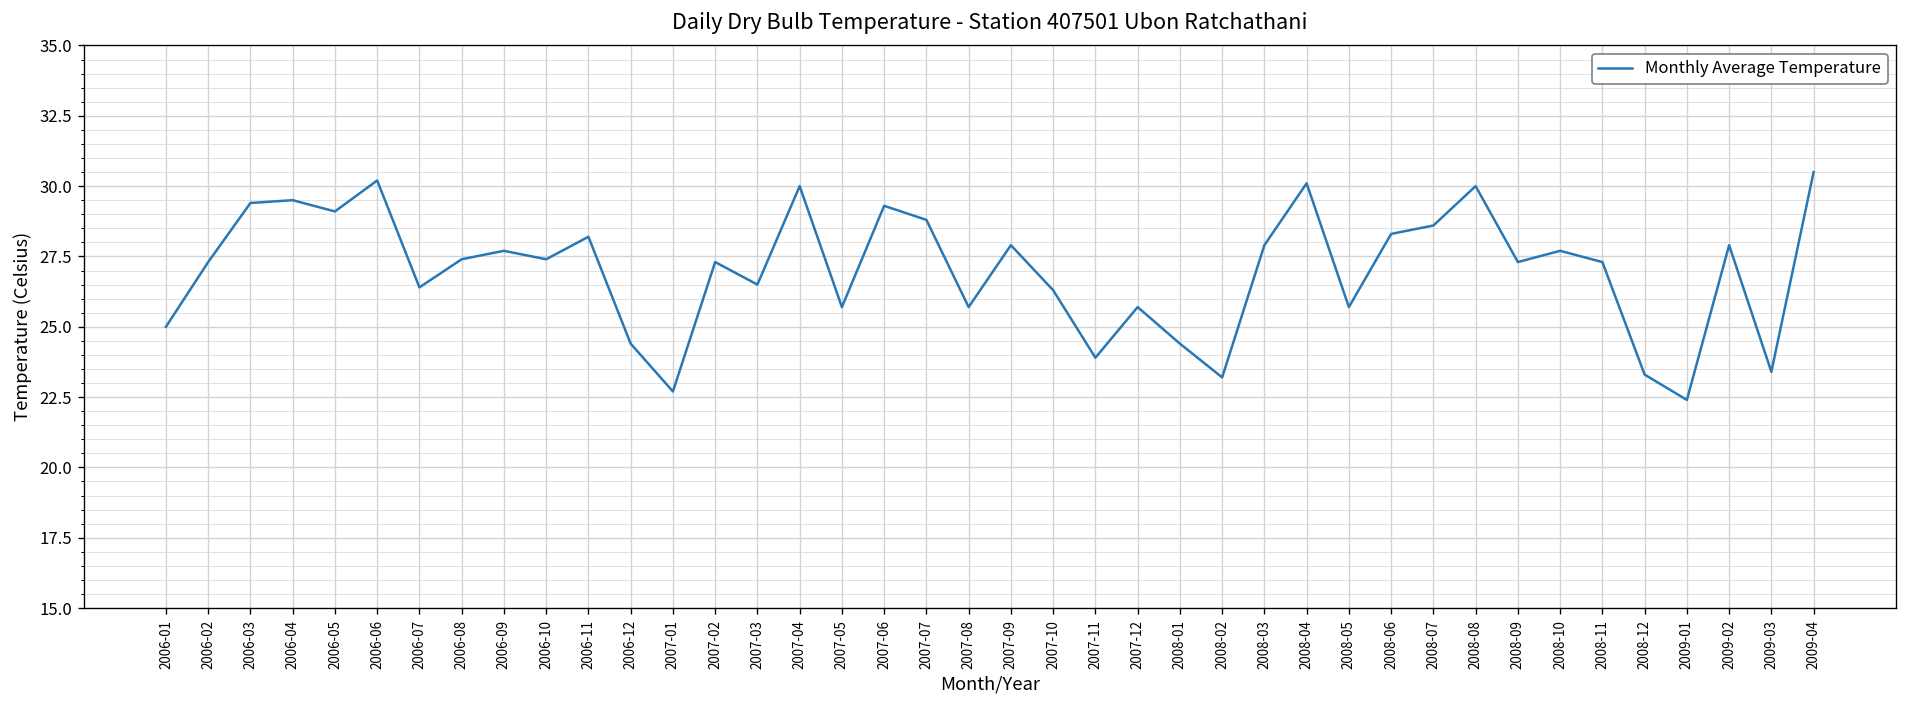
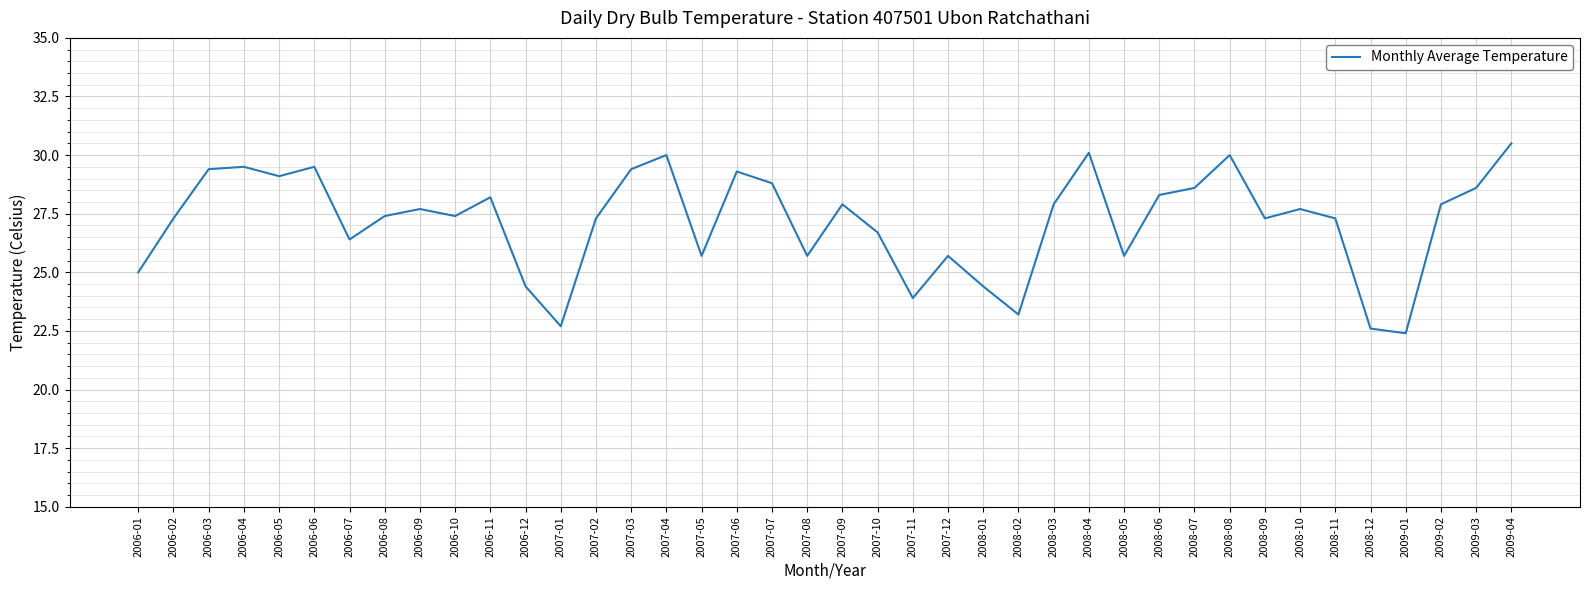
2006-06: 30.2 -> 29.5
2007-03: 26.5 -> 29.4
2007-10: 26.3 -> 26.7
2008-12: 23.3 -> 22.6
2009-03: 23.4 -> 28.6
